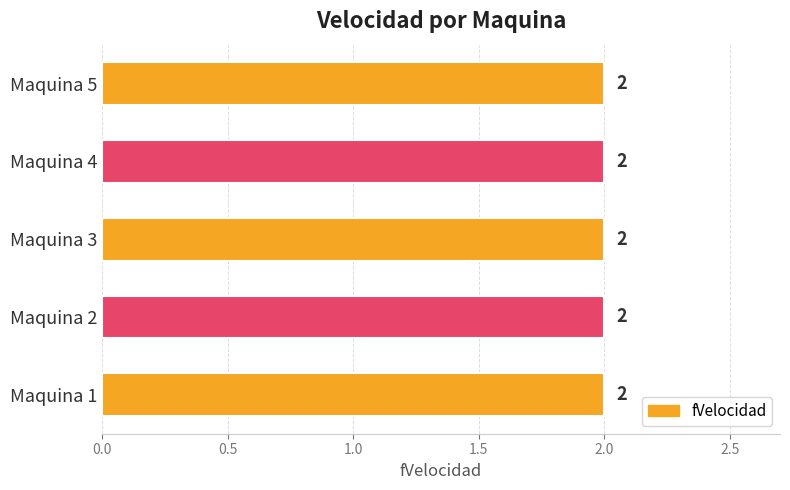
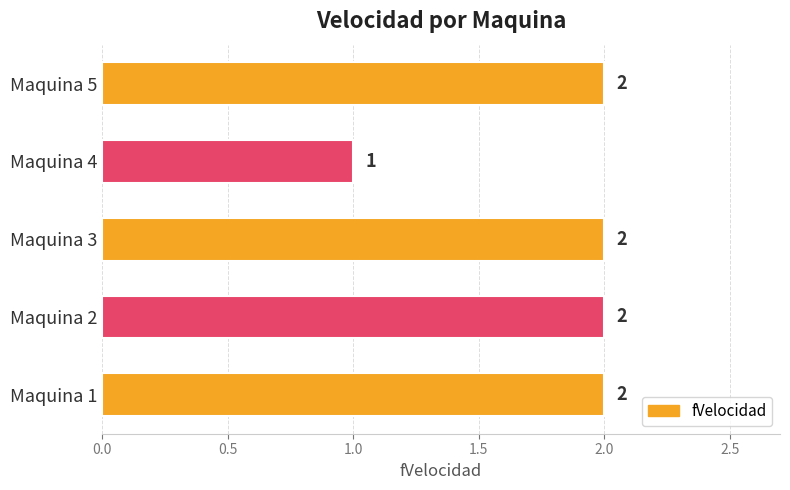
Maquina 4: 2 -> 1
